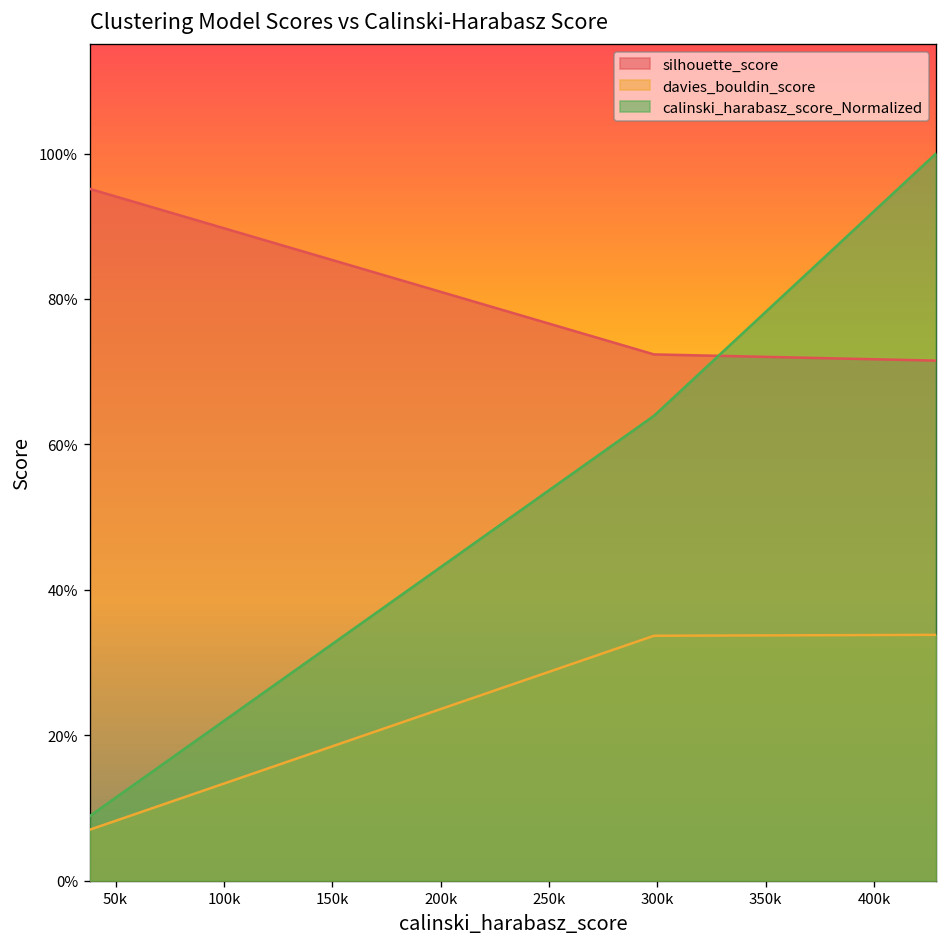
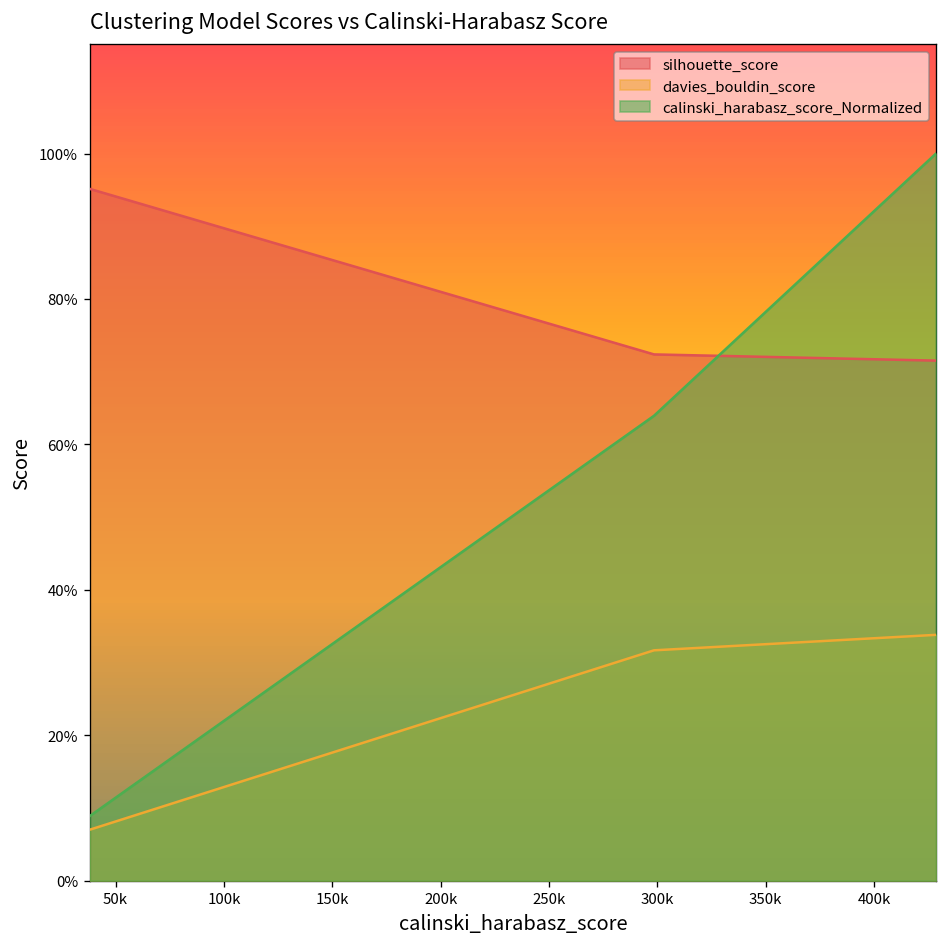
davies_bouldin_score, 300k: 34% -> 32%
